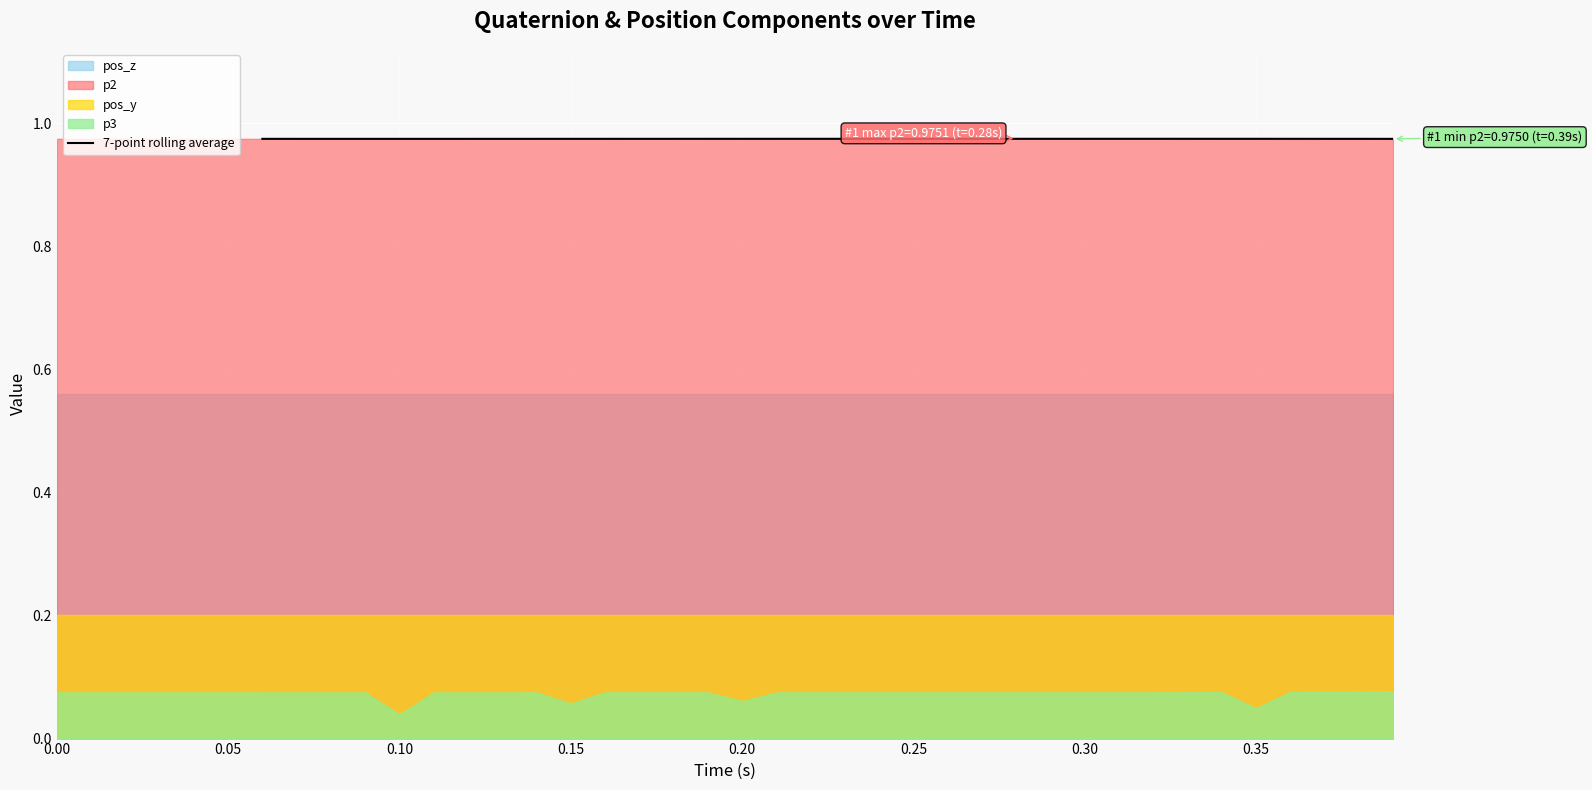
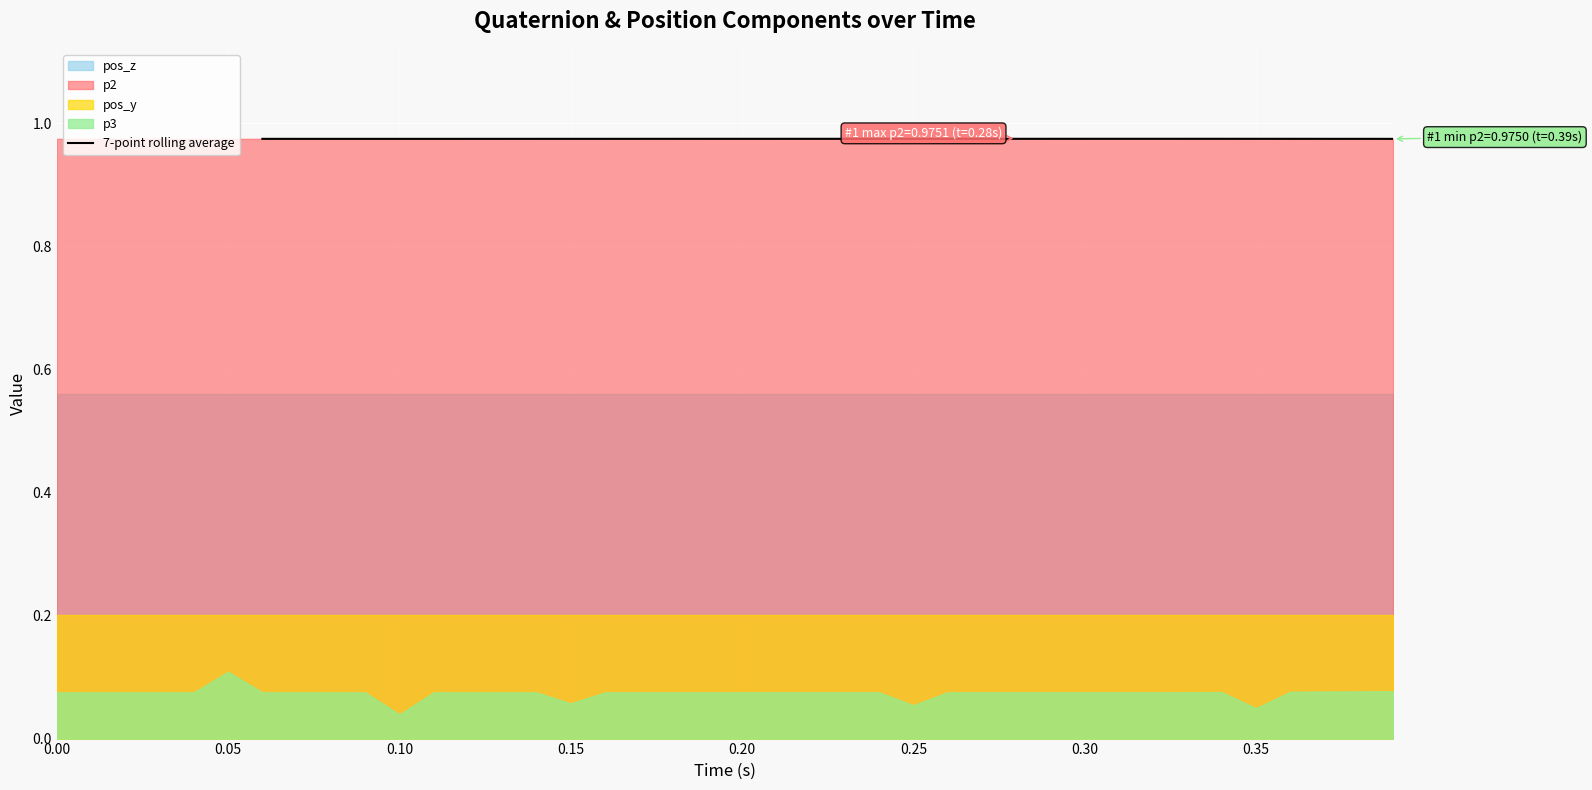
p3, 0.05: 0.08 -> 0.11
p3, 0.20: 0.06 -> 0.08
p3, 0.25: 0.08 -> 0.05
